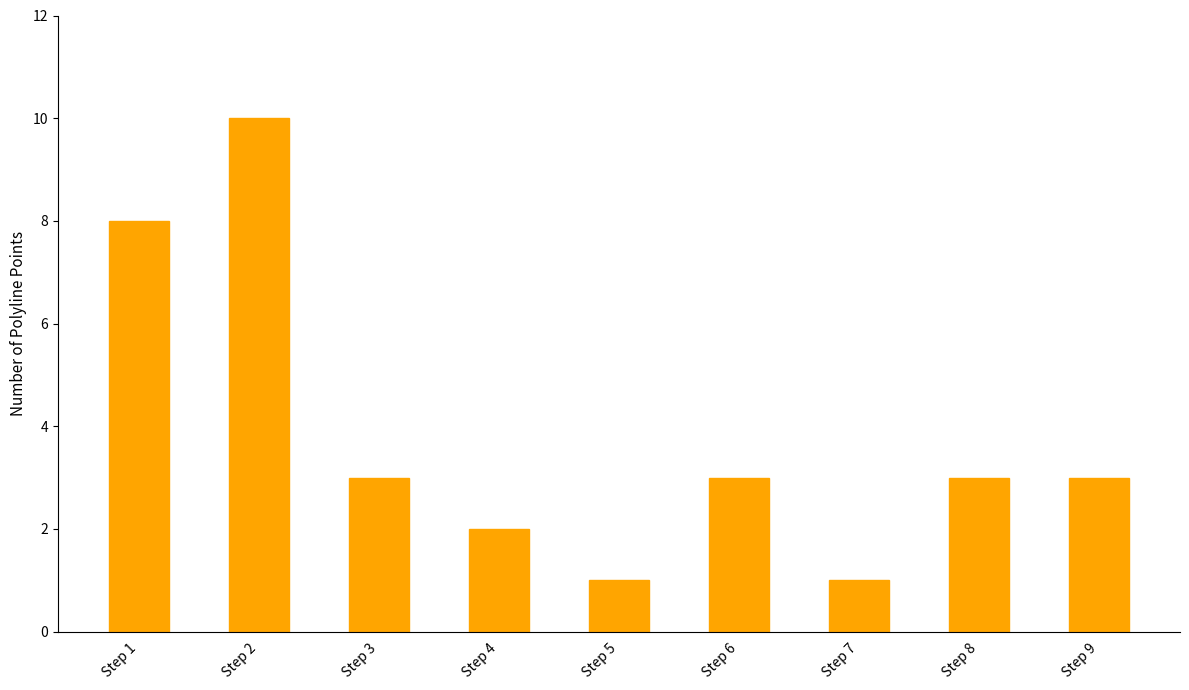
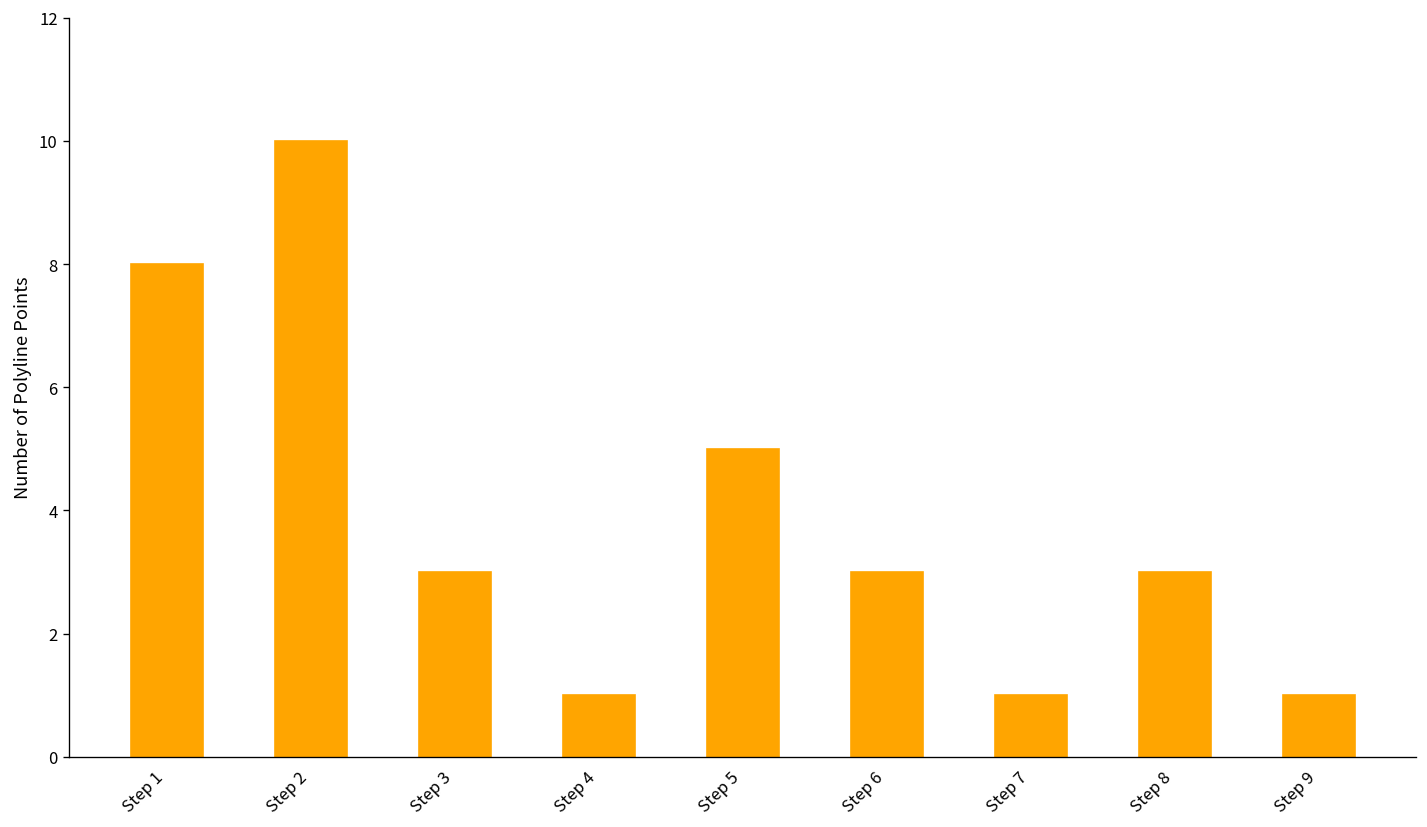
Step 4: 2 -> 1
Step 5: 1 -> 5
Step 9: 3 -> 1
